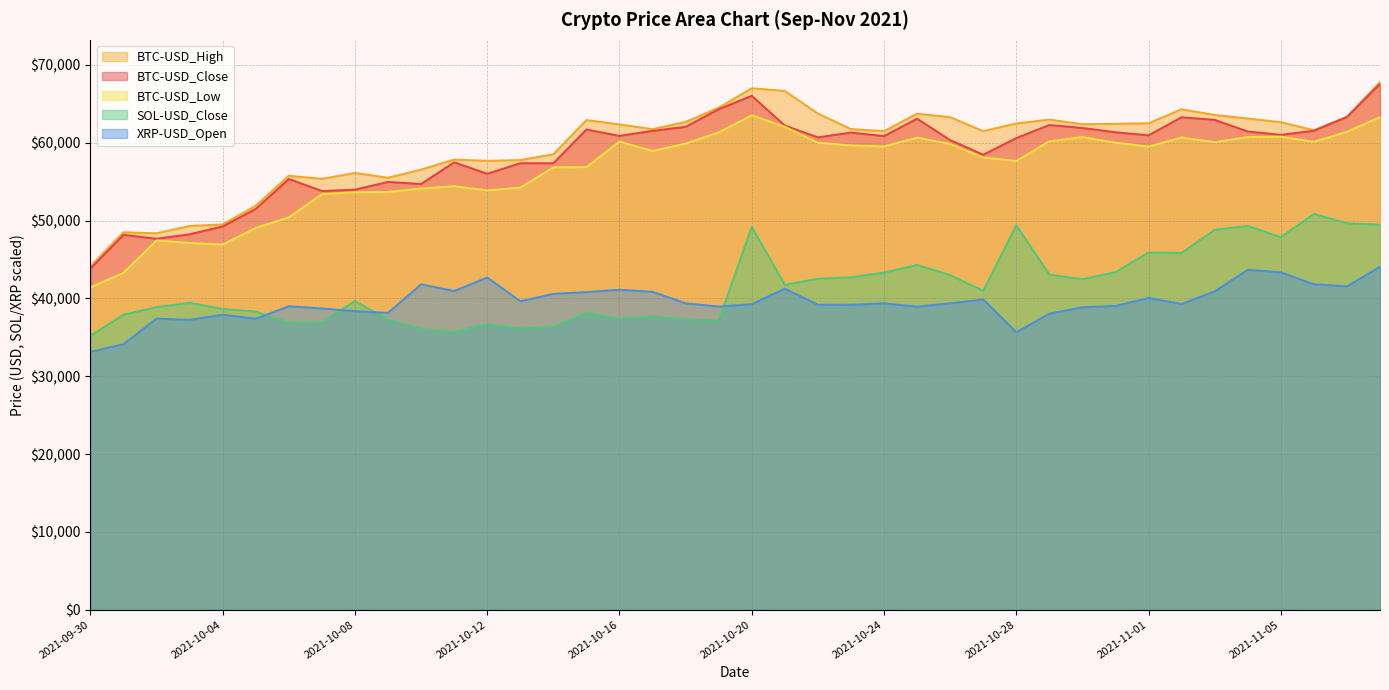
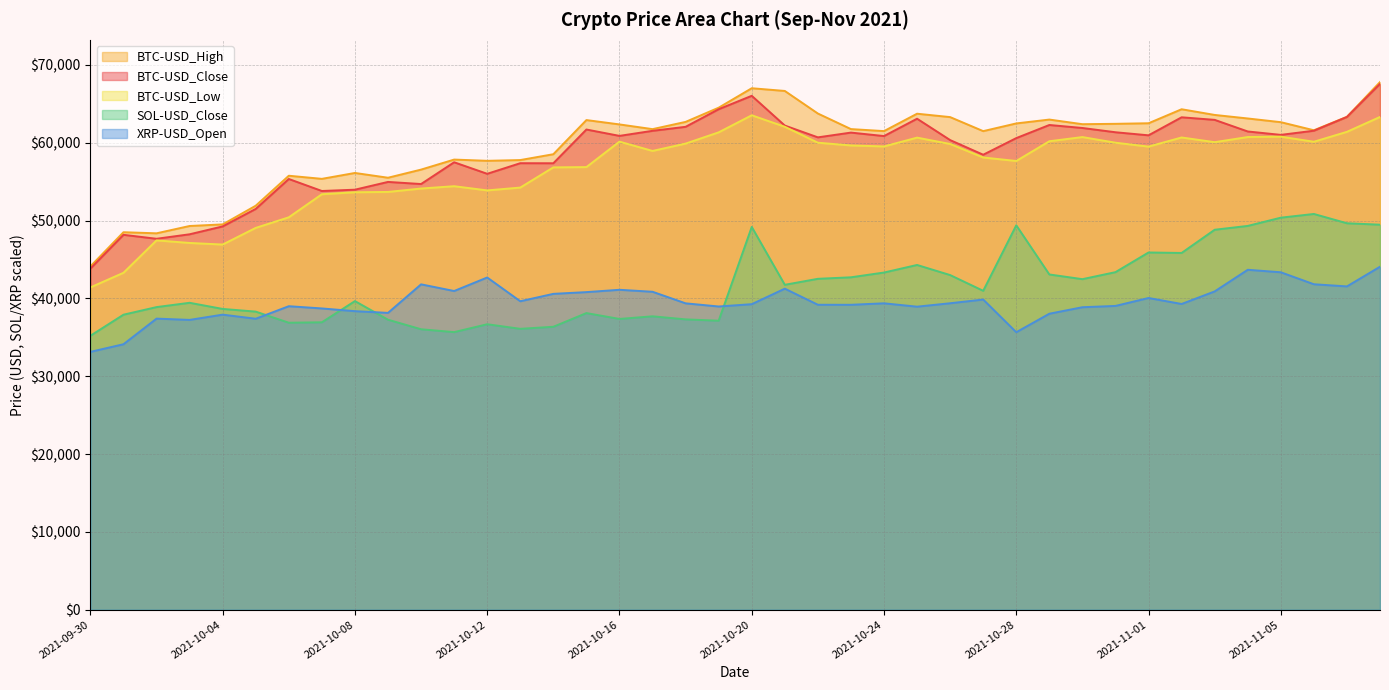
SOL-USD_Close, 2021-11-05: $48,000 -> $50,000
